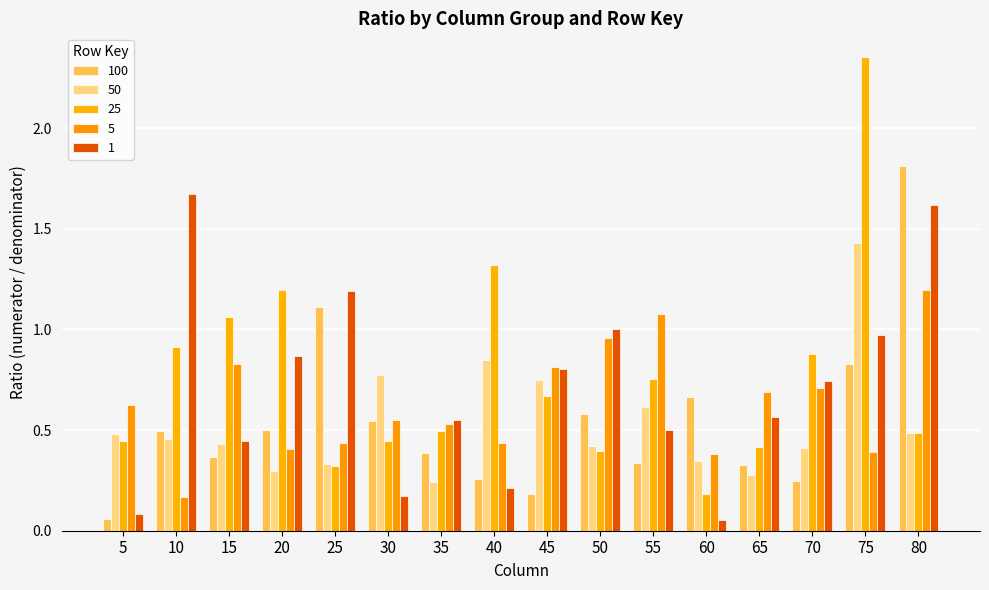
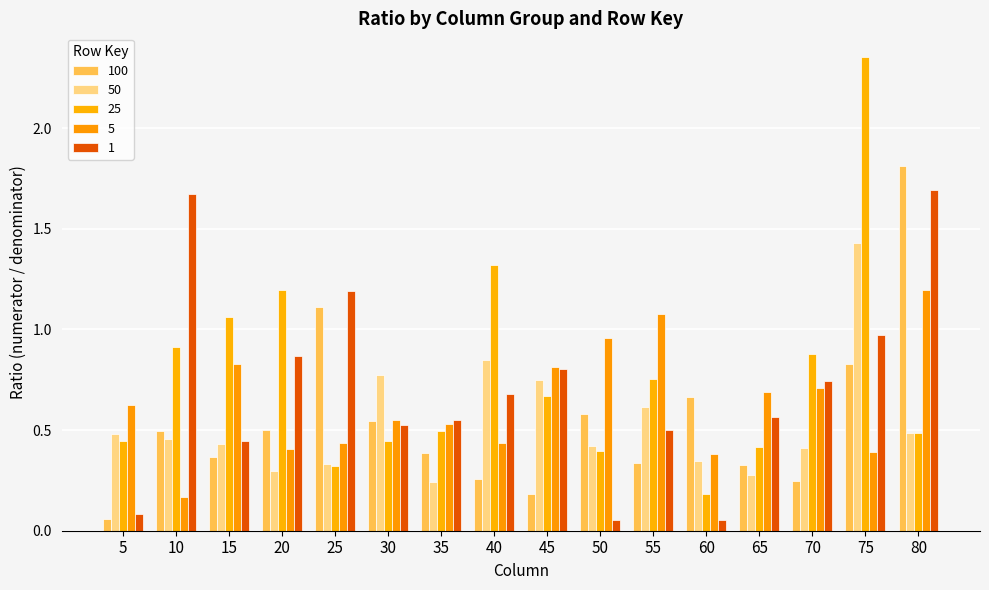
1, 30: 0.17 -> 0.52
1, 40: 0.21 -> 0.68
1, 50: 1.00 -> 0.05
1, 80: 1.62 -> 1.69
